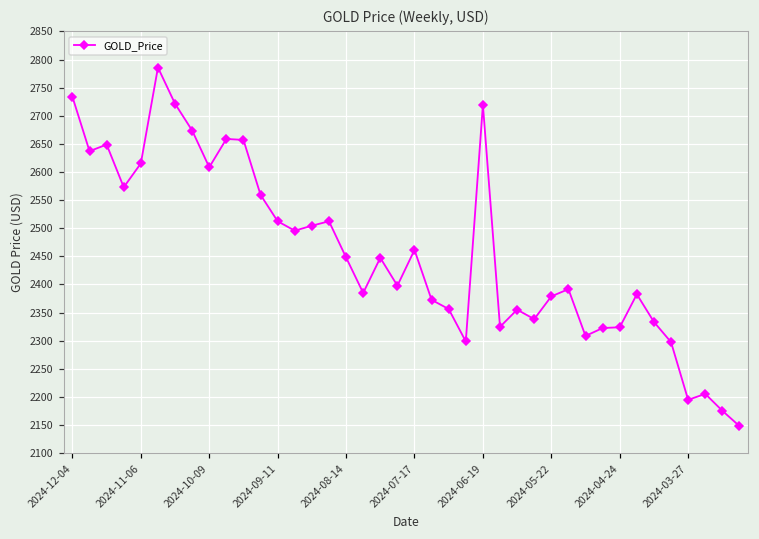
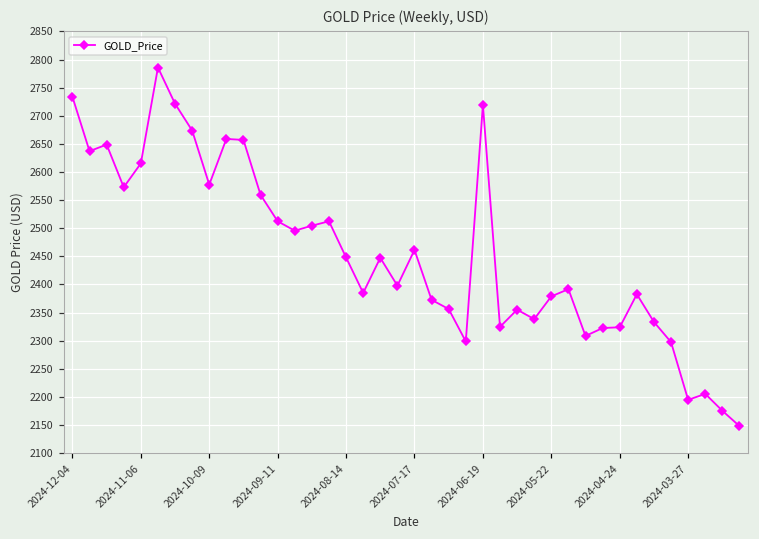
2024-10-09: 2610 -> 2580
